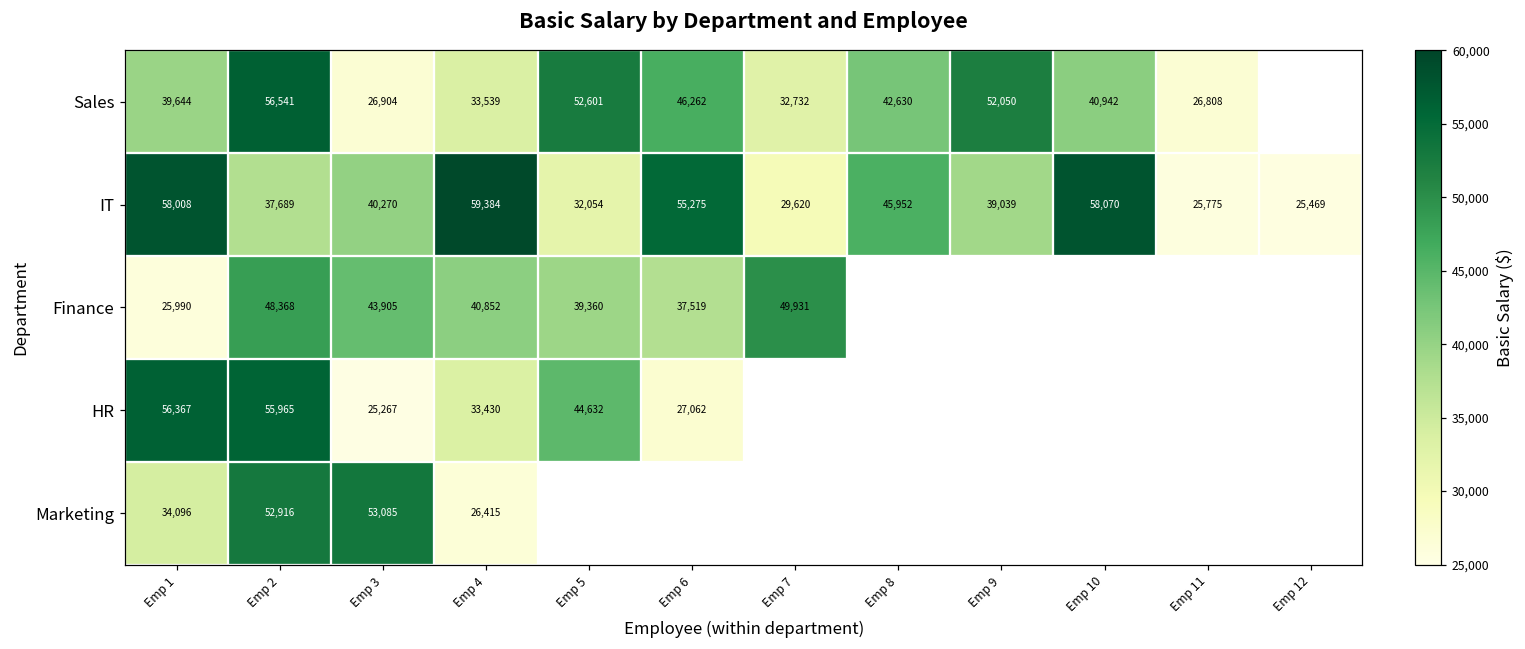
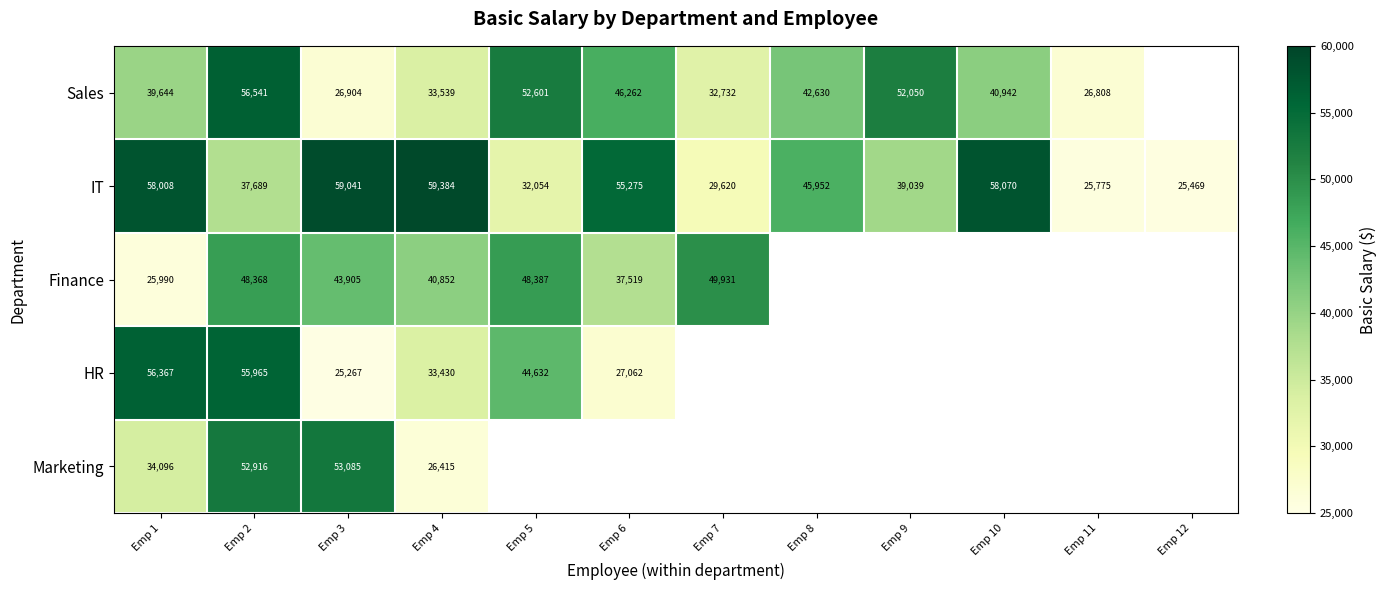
IT, Emp 3: 40,270 -> 59,041
Finance, Emp 5: 39,360 -> 48,387
